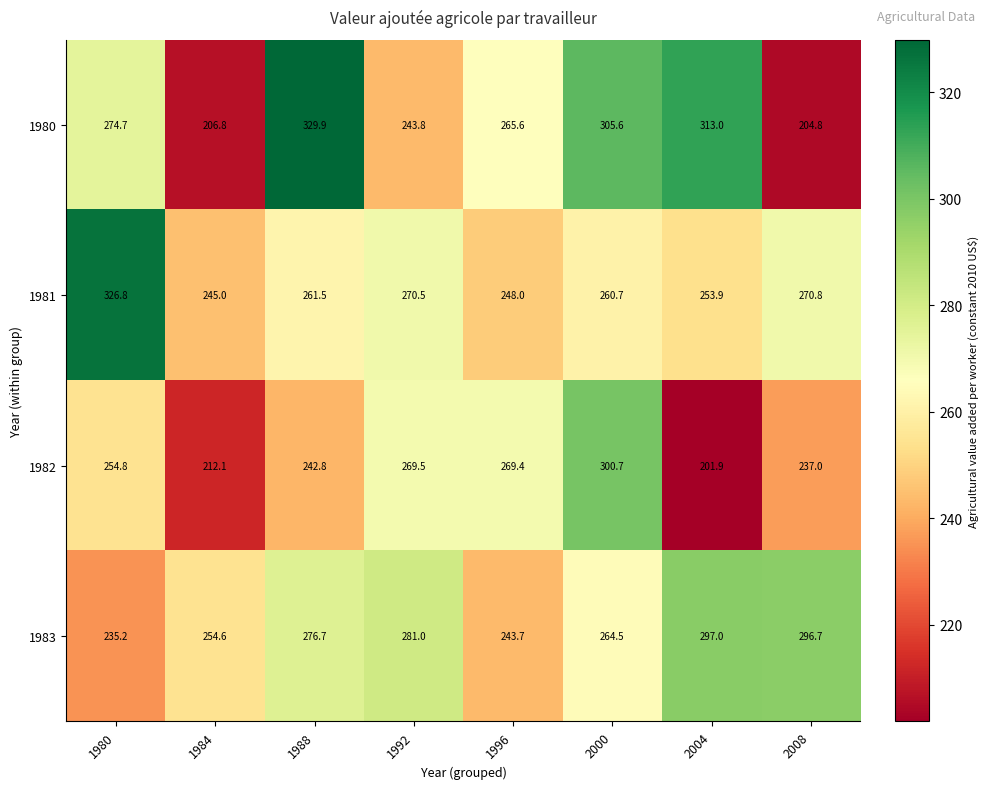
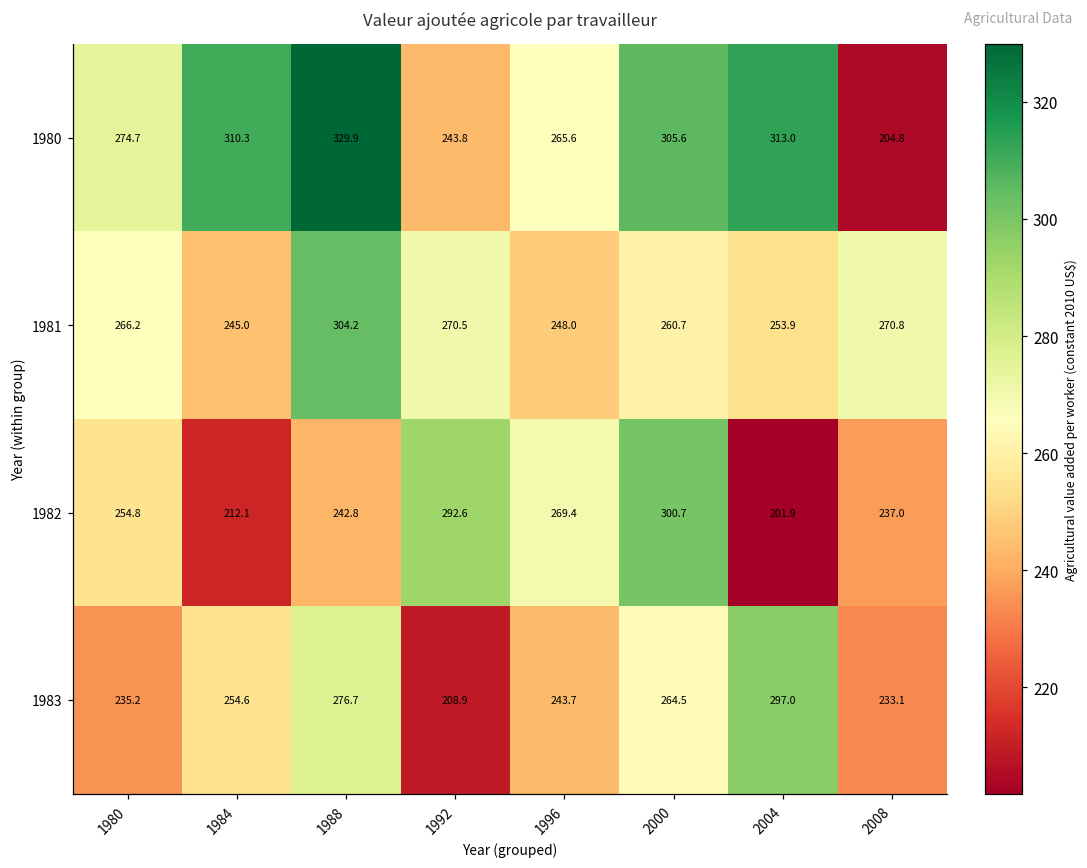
1980, 1984: 206.8 -> 310.3
1981, 1980: 326.8 -> 266.2
1981, 1988: 261.5 -> 304.2
1982, 1992: 269.5 -> 292.6
1983, 1992: 281.0 -> 208.9
1983, 2008: 296.7 -> 233.1
